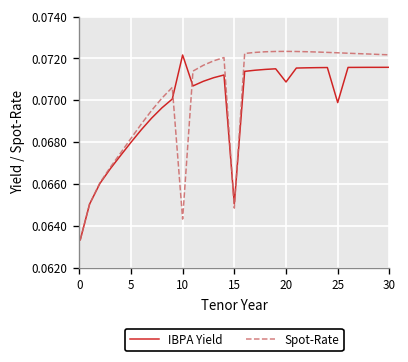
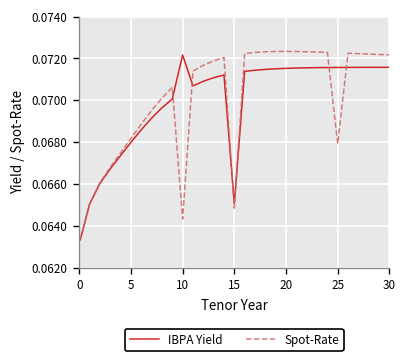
IBPA Yield, 20: 0.0709 -> 0.0715
IBPA Yield, 25: 0.0699 -> 0.0716
Spot-Rate, 25: 0.0723 -> 0.0679
